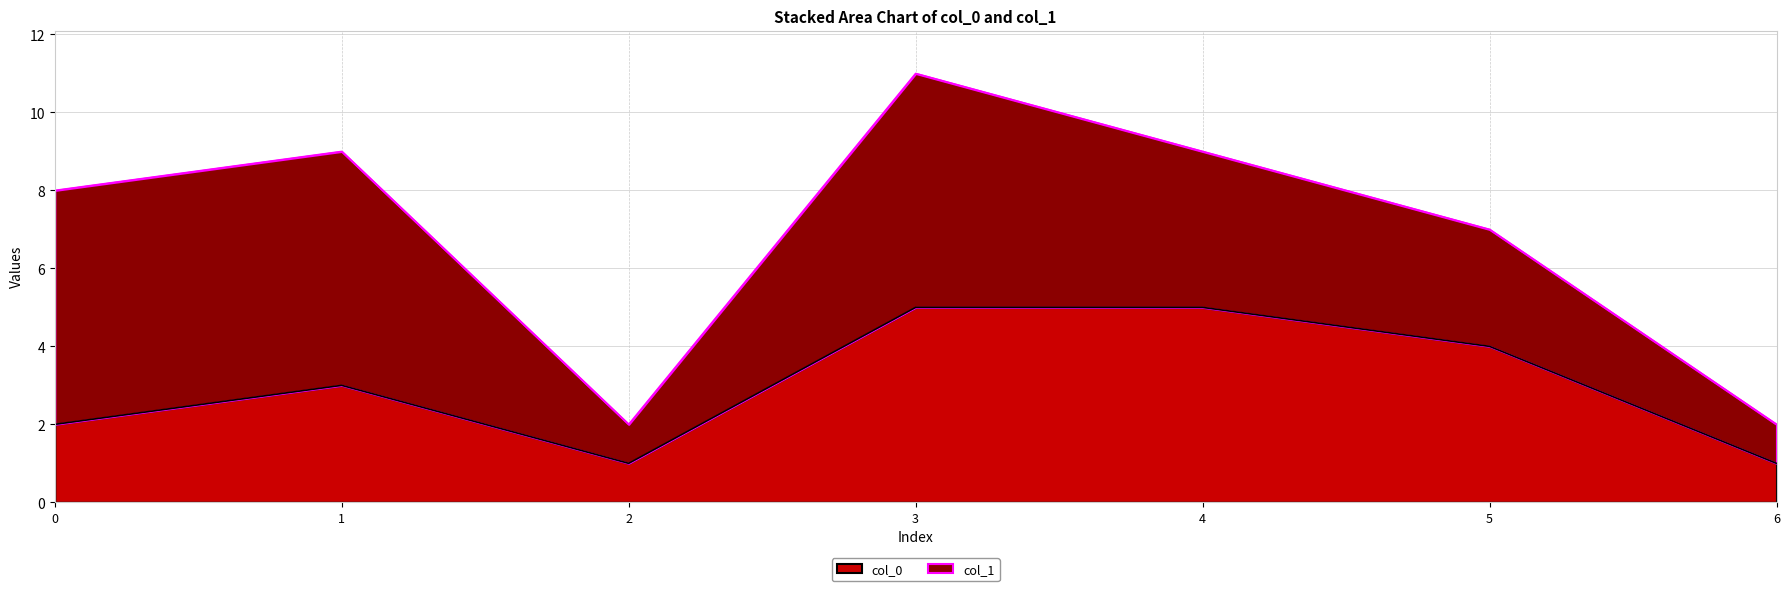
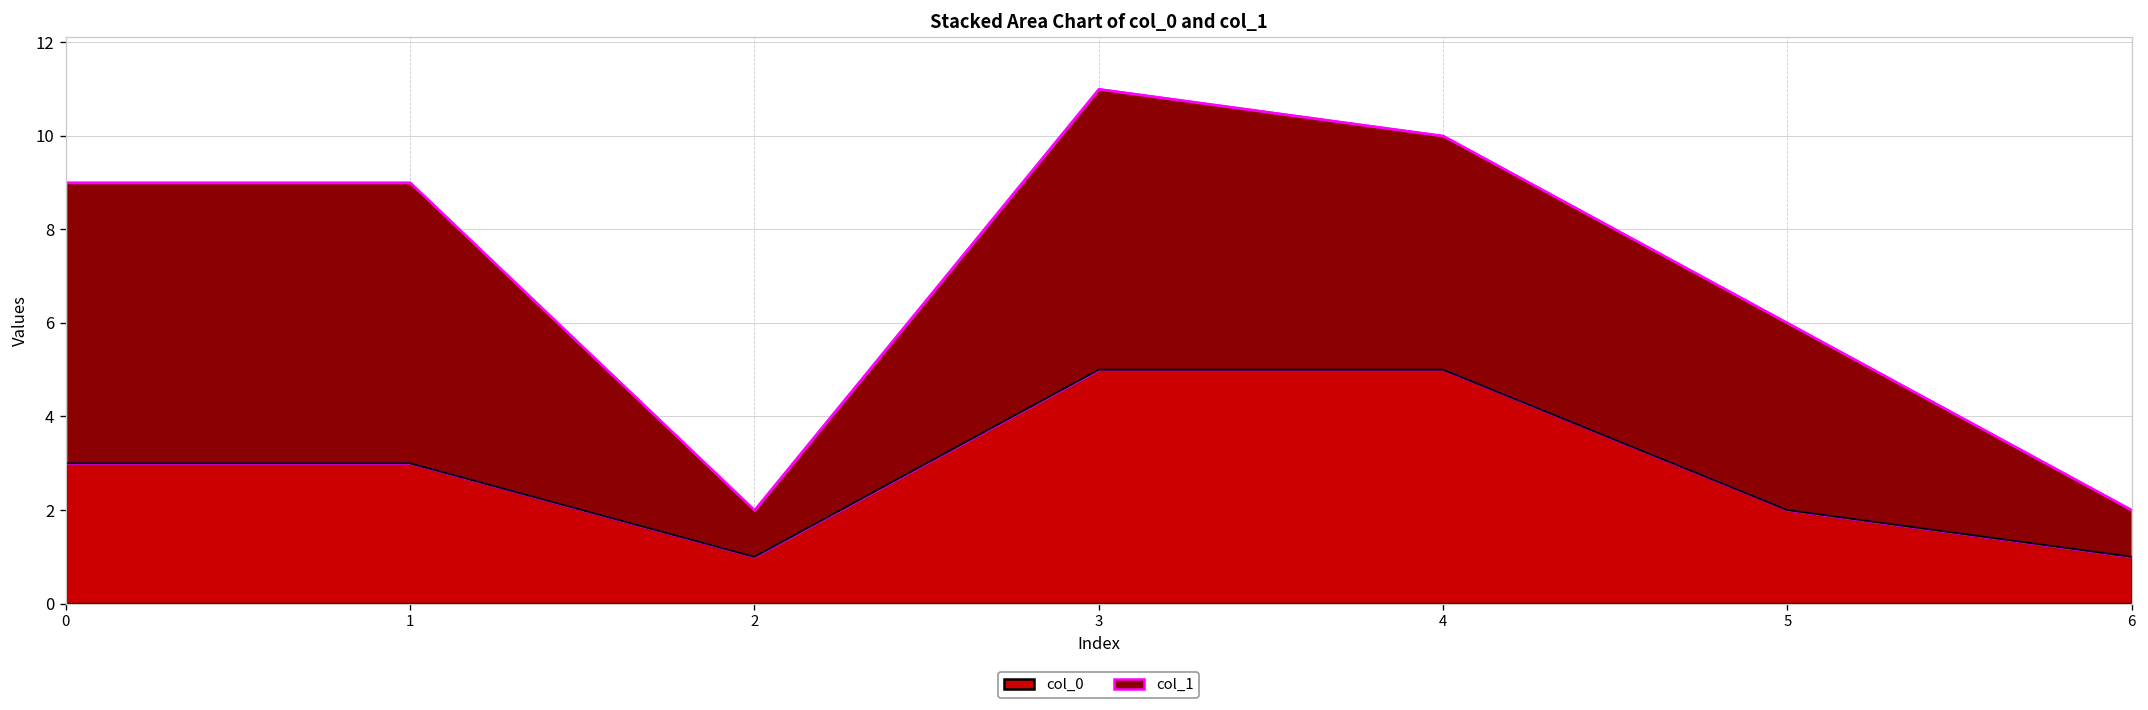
col_0, 0: 2 -> 3
col_1, 4: 4 -> 5
col_0, 5: 4 -> 2
col_1, 5: 3 -> 4
